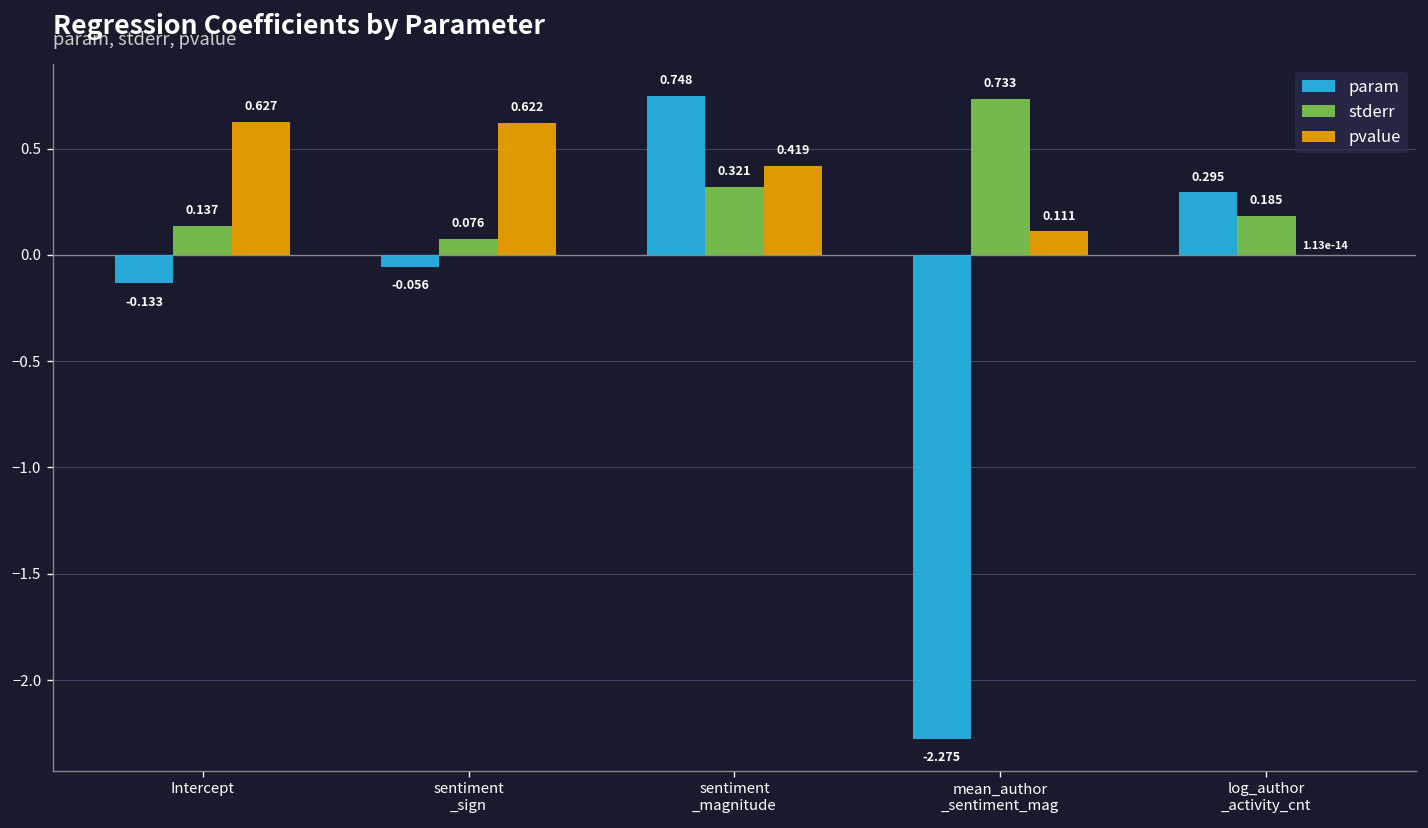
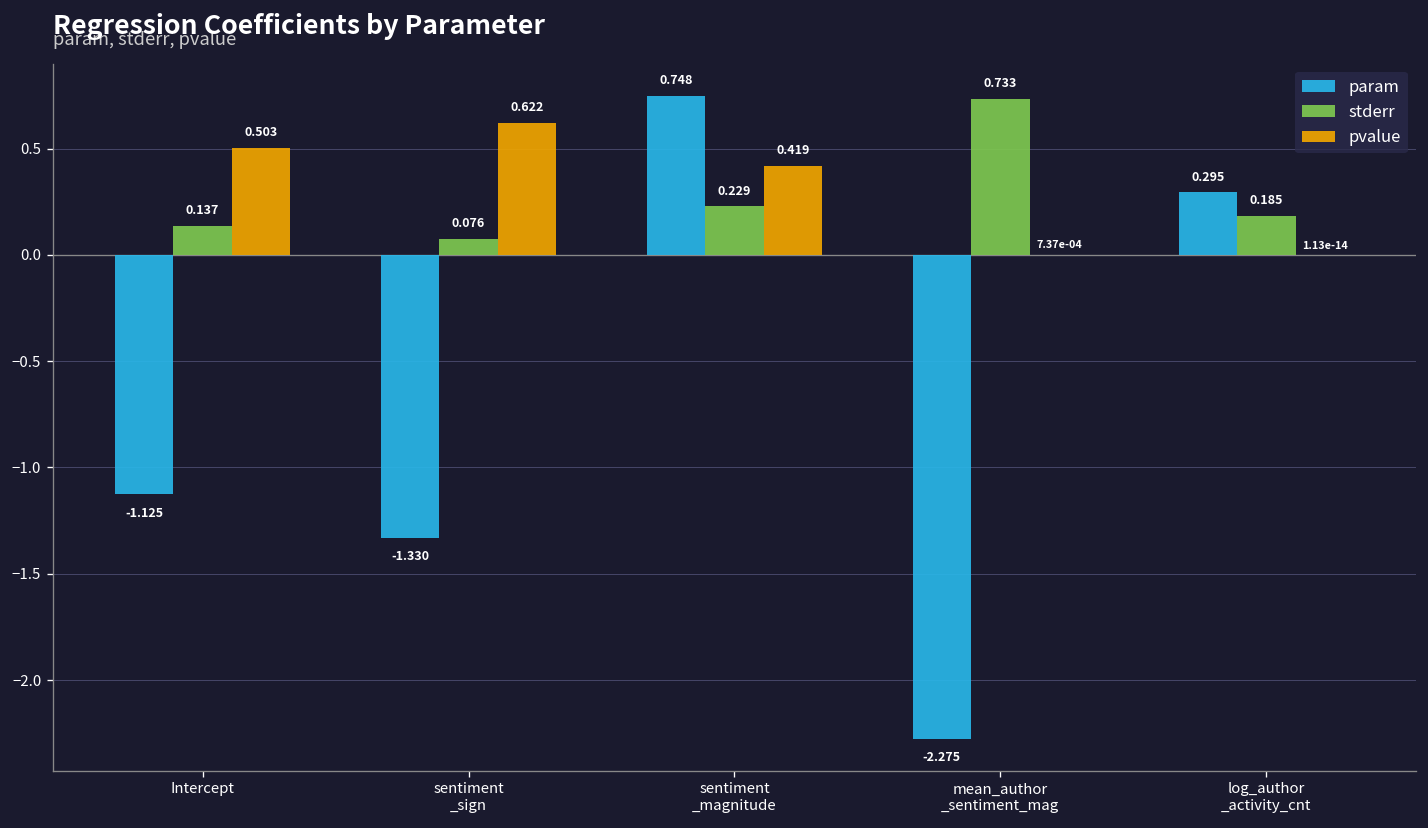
param, Intercept: -0.133 -> -1.125
pvalue, Intercept: 0.627 -> 0.503
param, sentiment _sign: -0.056 -> -1.330
stderr, sentiment _magnitude: 0.321 -> 0.229
pvalue, mean_author _sentiment_mag: 0.111 -> 7.37e-04
